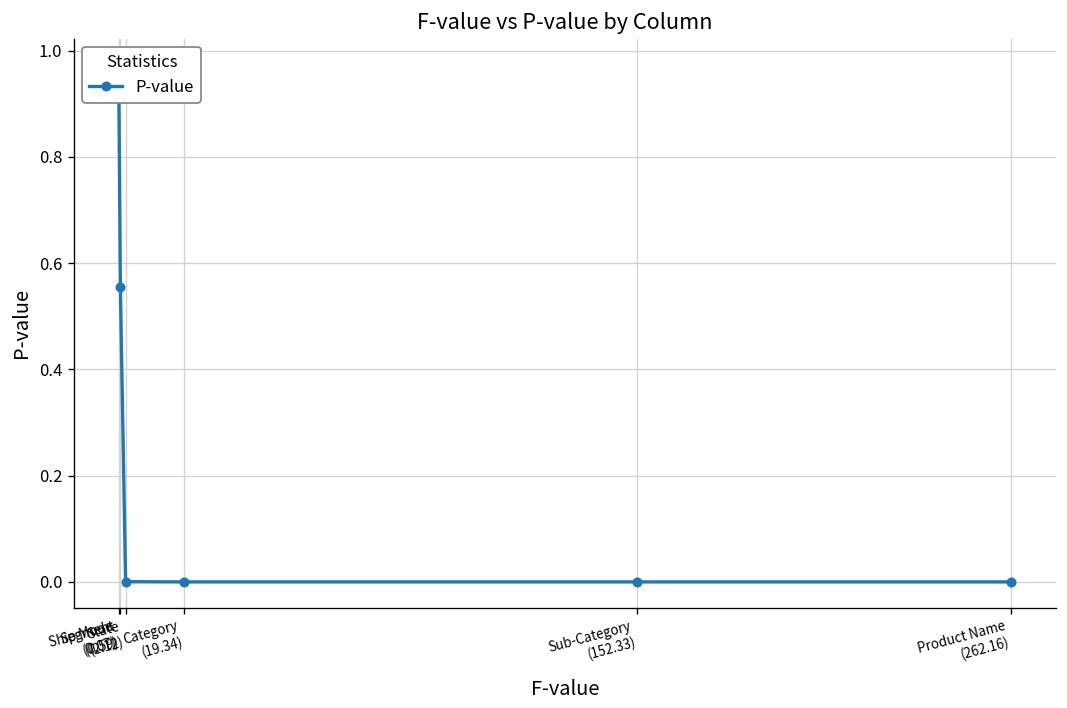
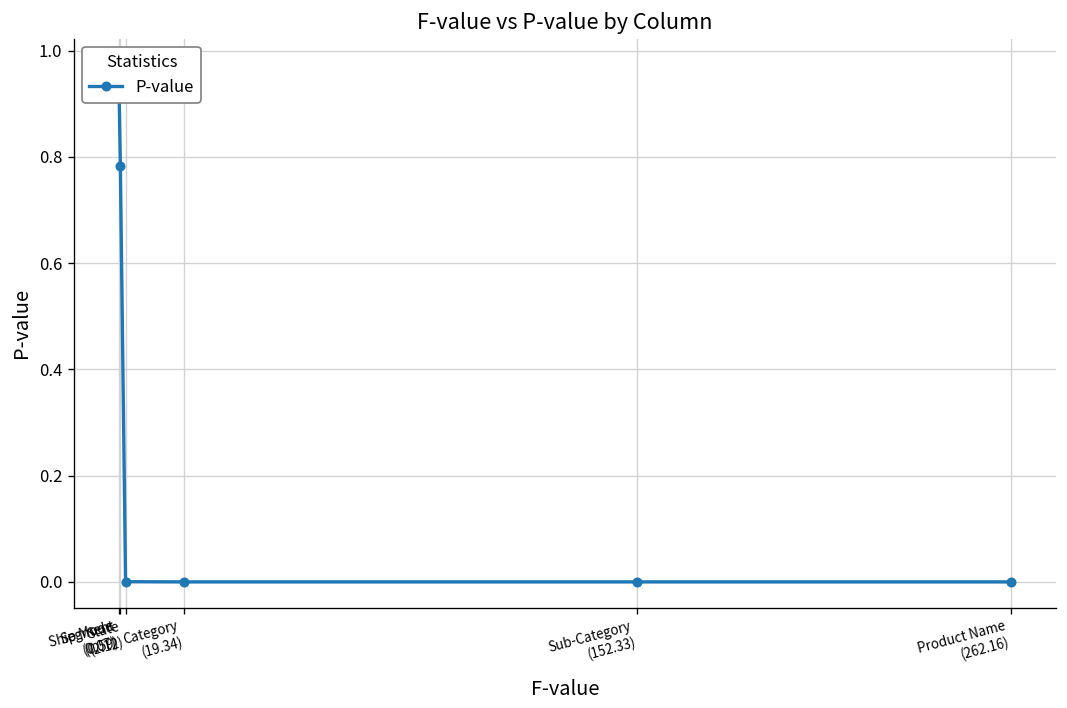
Segment (0.59): 0.56 -> 0.78
